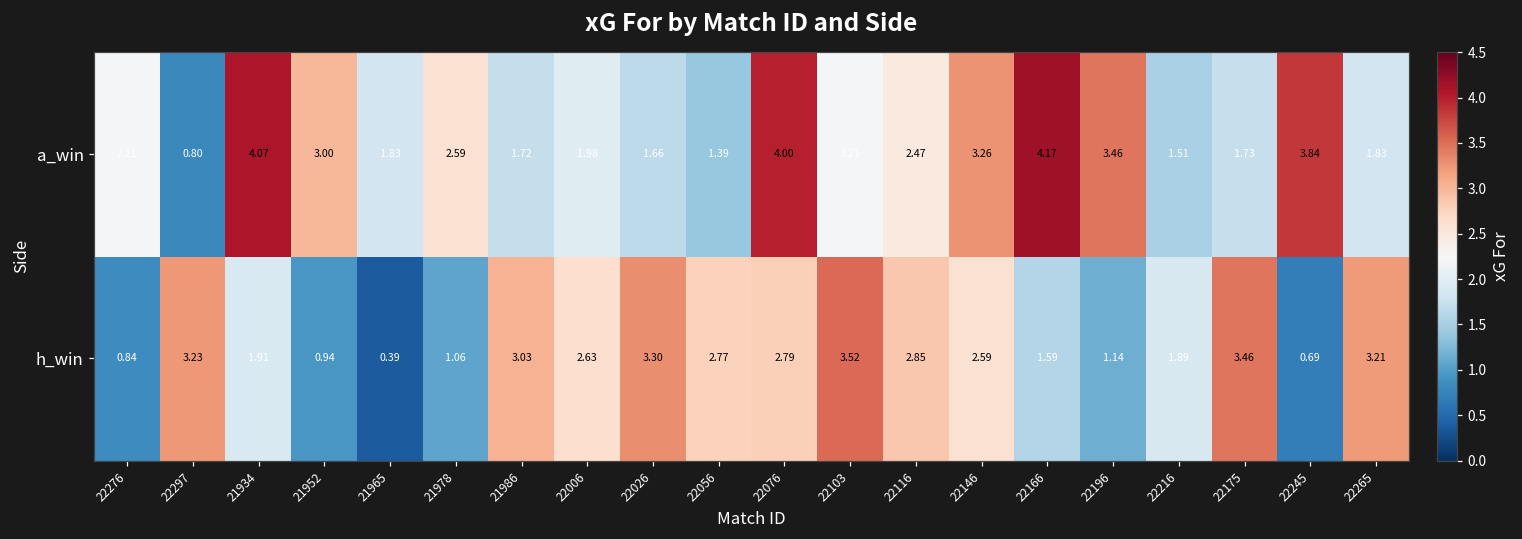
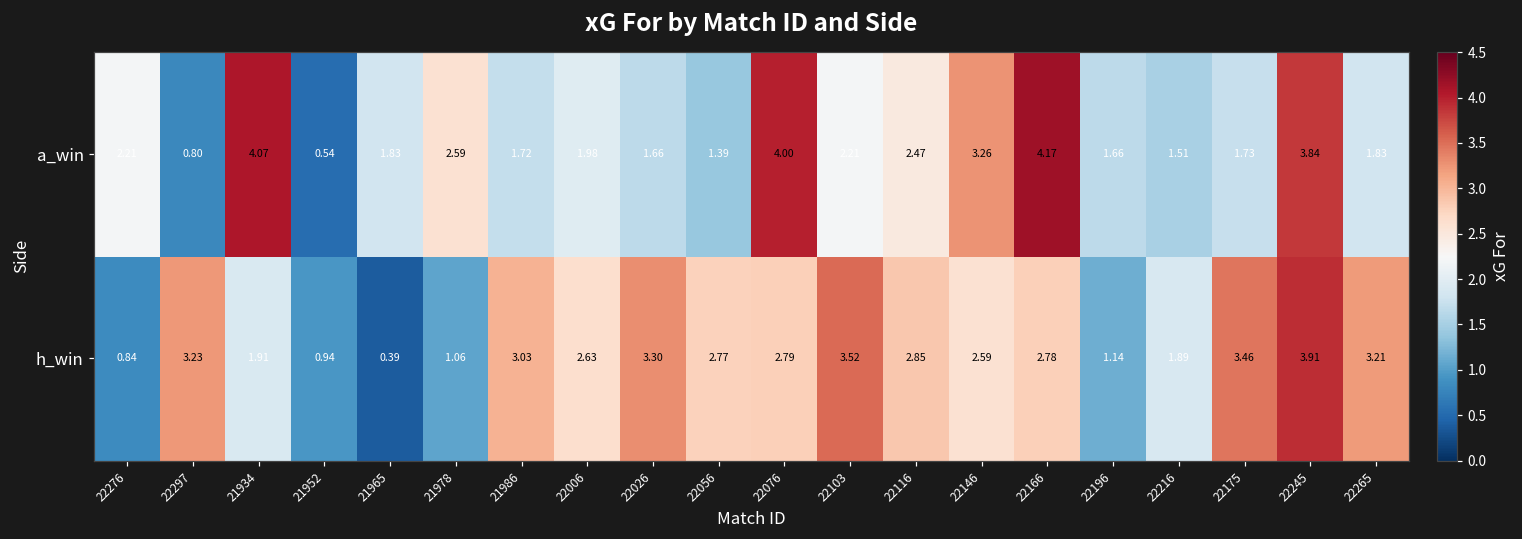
a_win, 21952: 3.00 -> 0.54
a_win, 22196: 3.46 -> 1.66
h_win, 22166: 1.59 -> 2.78
h_win, 22245: 0.69 -> 3.91
